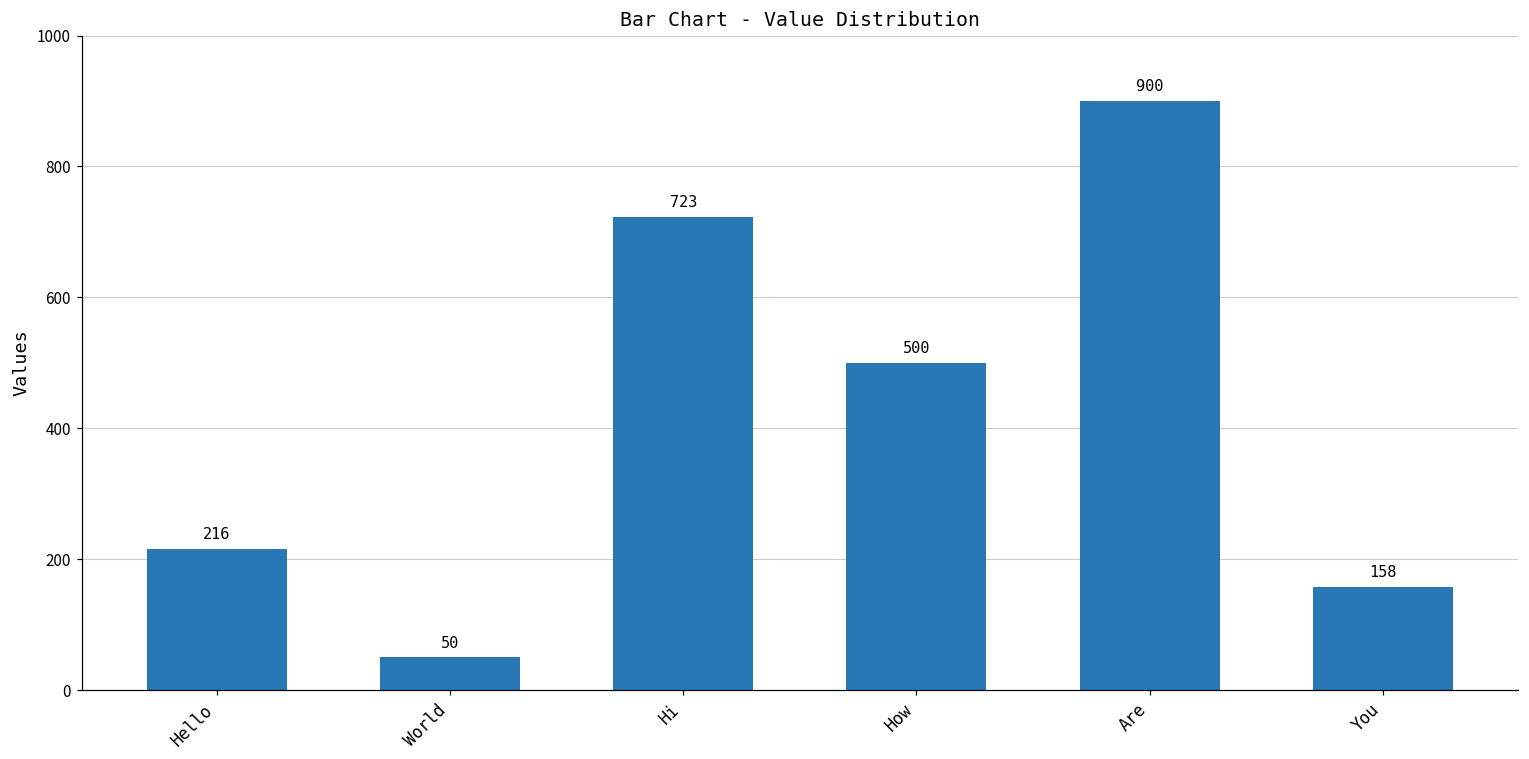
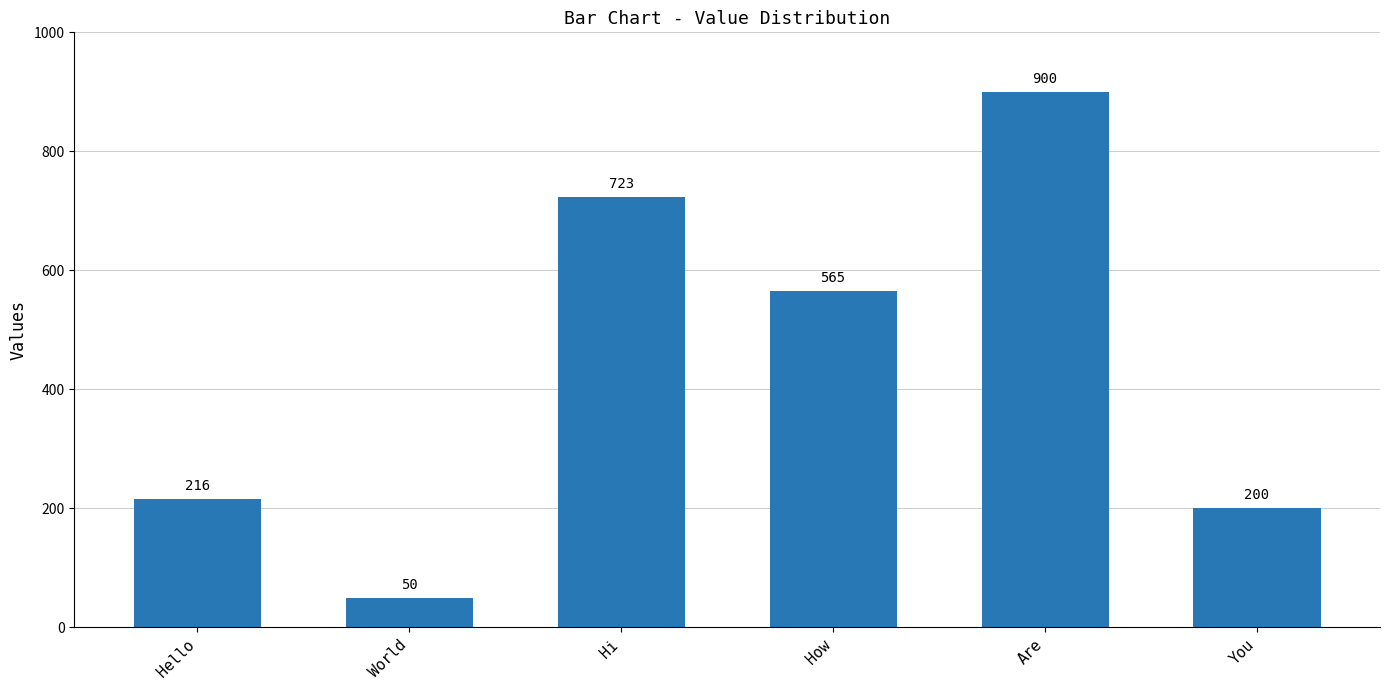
How: 500 -> 565
You: 158 -> 200
